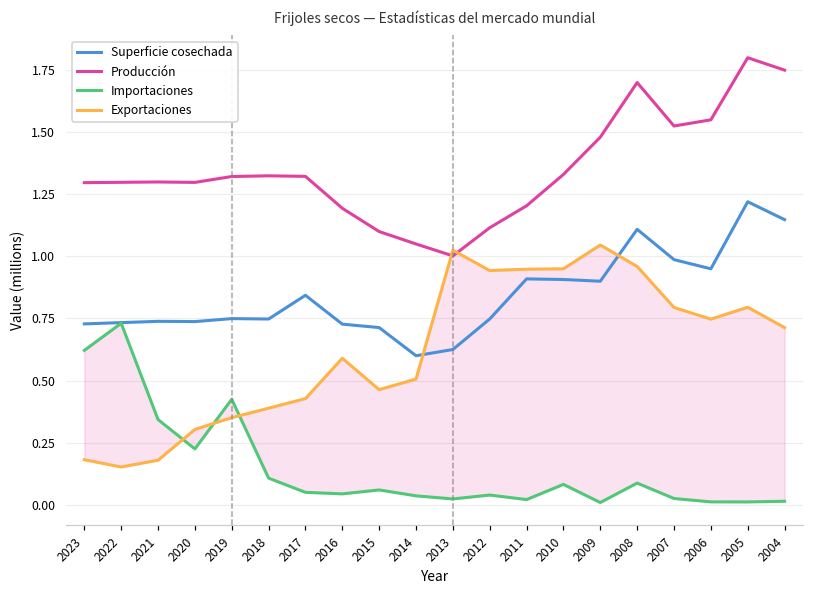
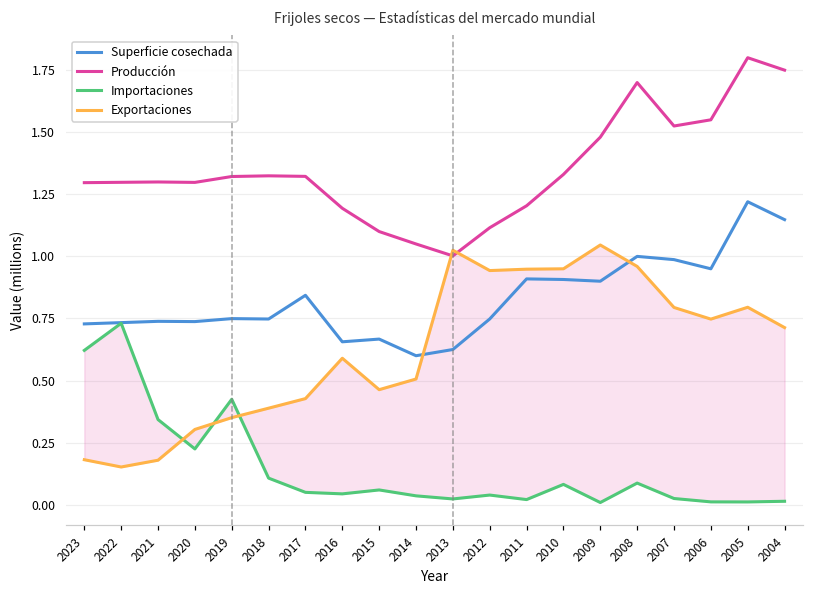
Superficie cosechada, 2016: 0.73 -> 0.66
Superficie cosechada, 2015: 0.71 -> 0.67
Superficie cosechada, 2008: 1.11 -> 1.00
